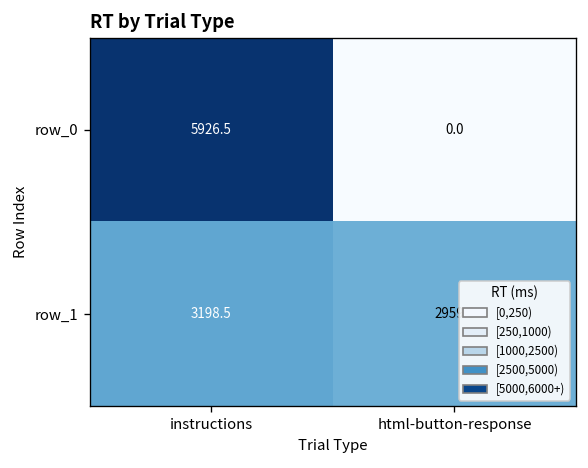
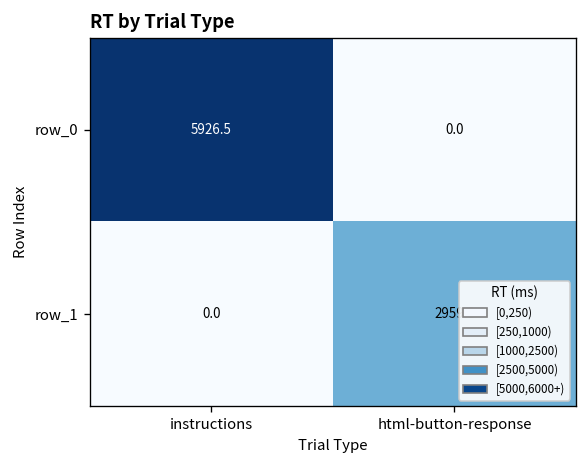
row_1, instructions: 3198.5 -> 0.0
